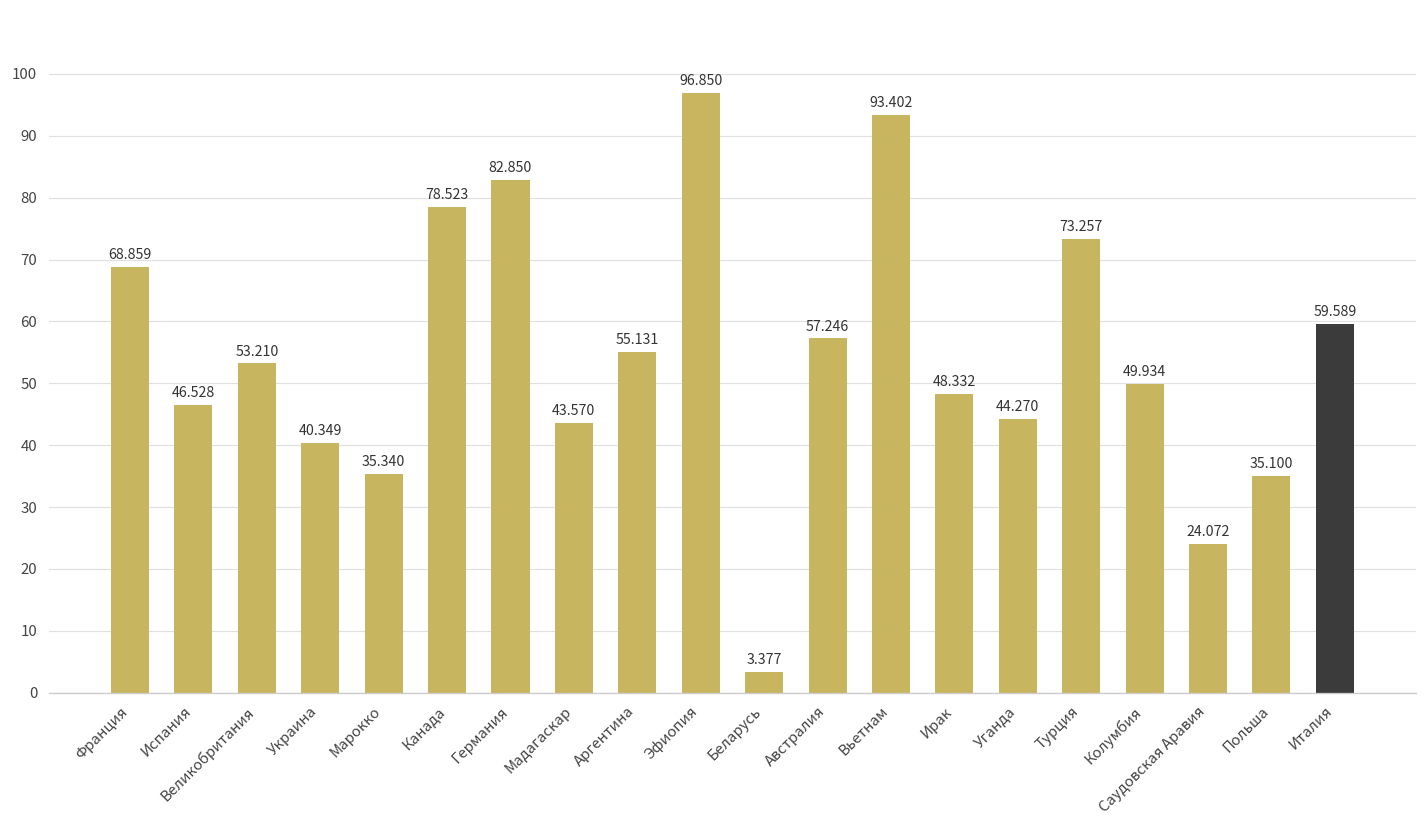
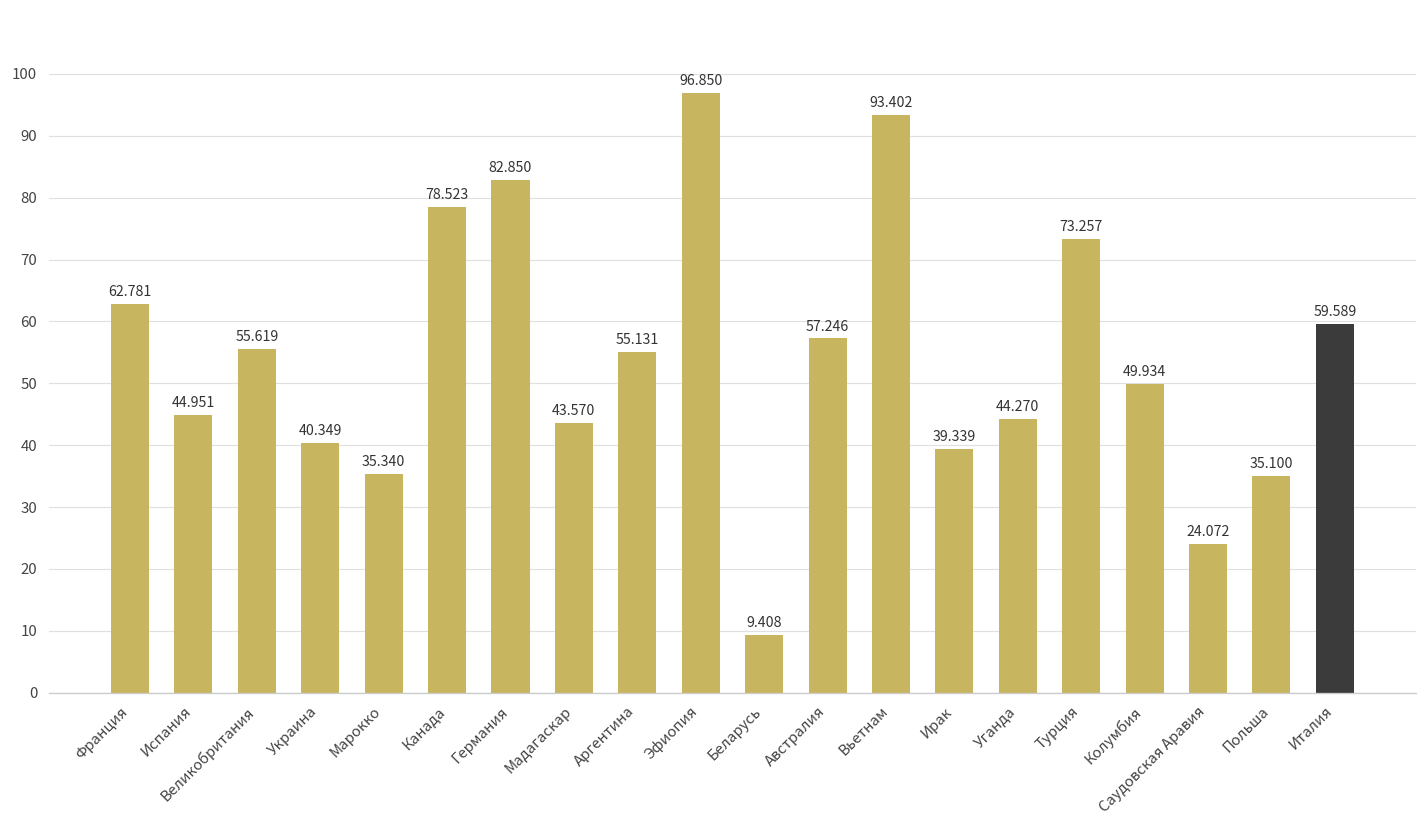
Франция: 68.859 -> 62.781
Испания: 46.528 -> 44.951
Великобритания: 53.210 -> 55.619
Беларусь: 3.377 -> 9.408
Ирак: 48.332 -> 39.339
